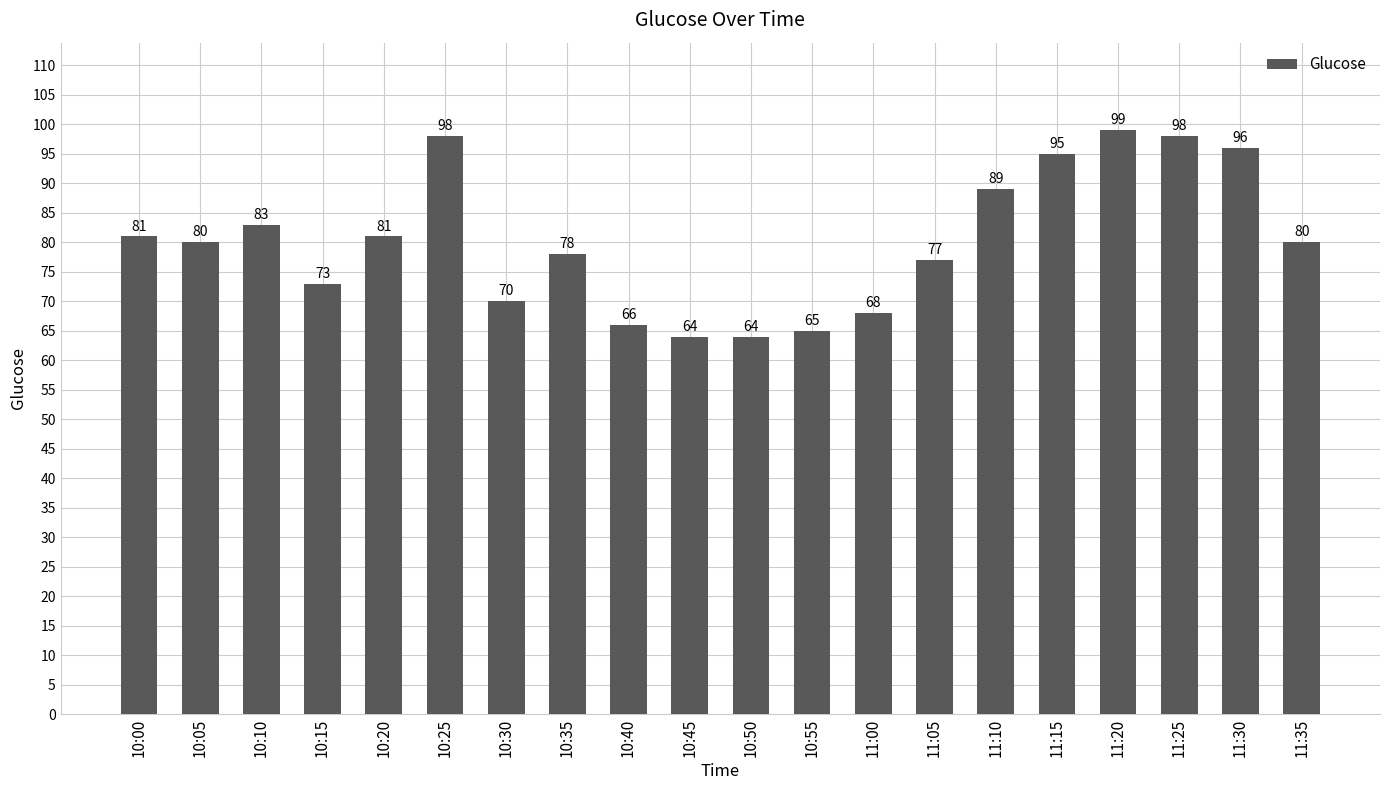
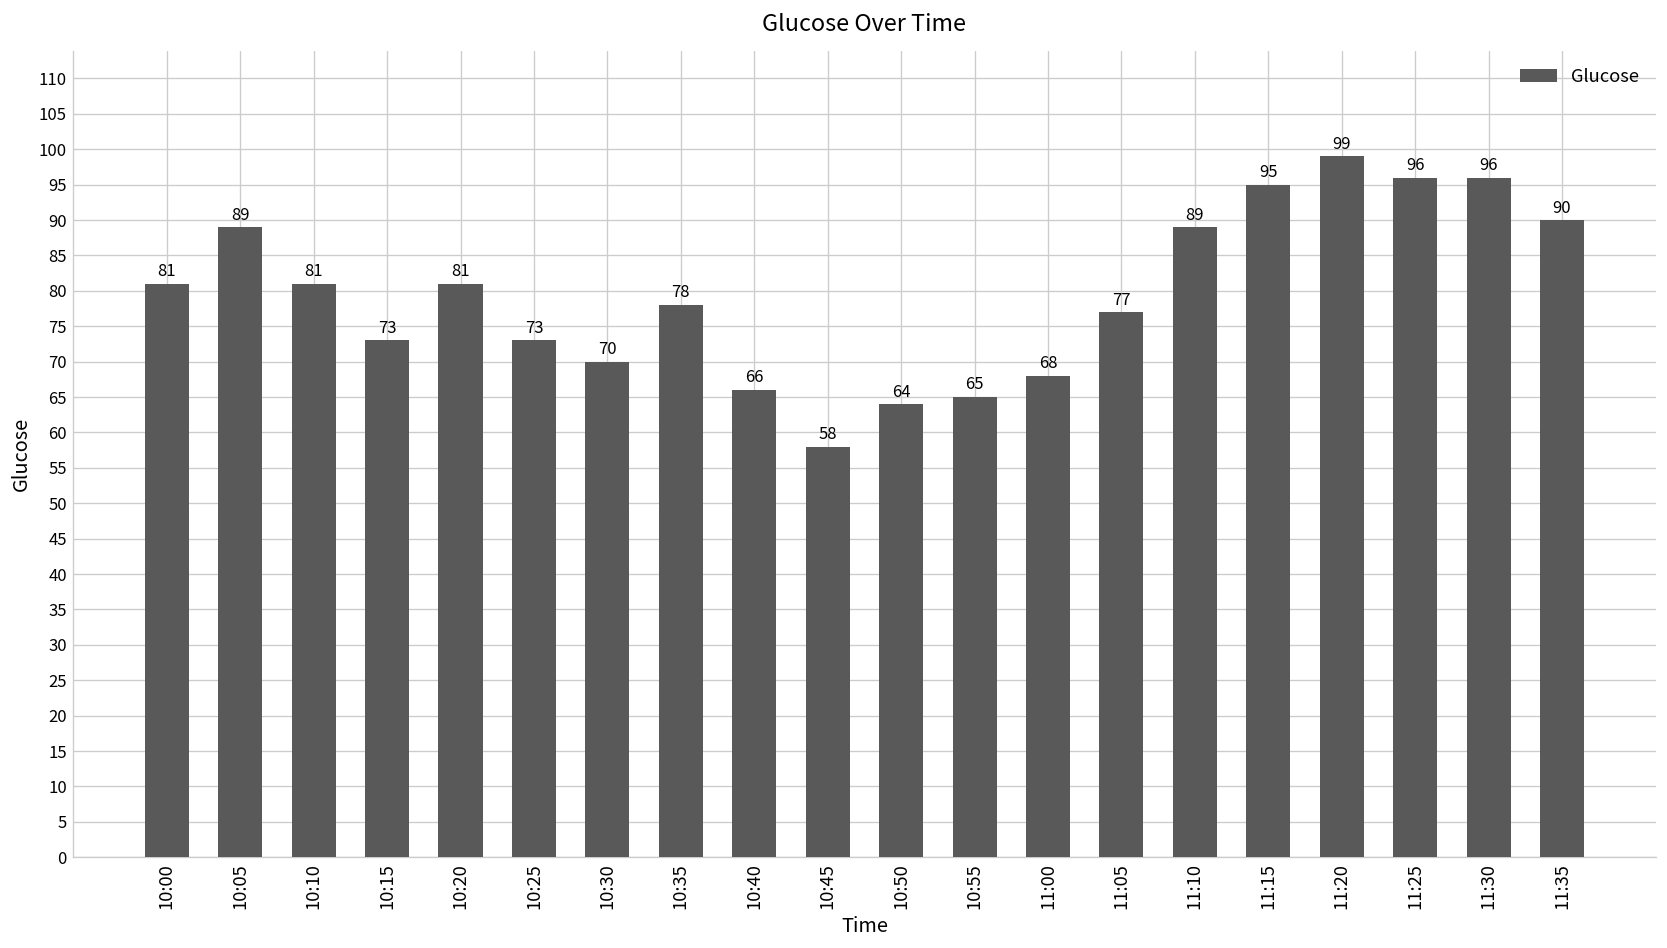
10:05: 80 -> 89
10:10: 83 -> 81
10:25: 98 -> 73
10:45: 64 -> 58
11:25: 98 -> 96
11:35: 80 -> 90
